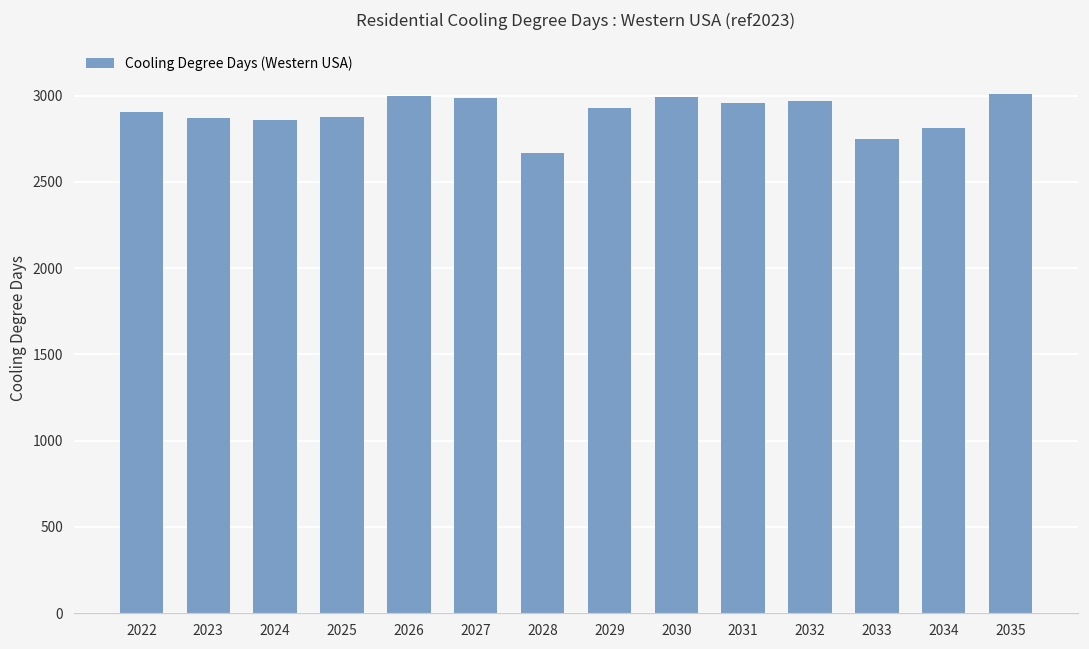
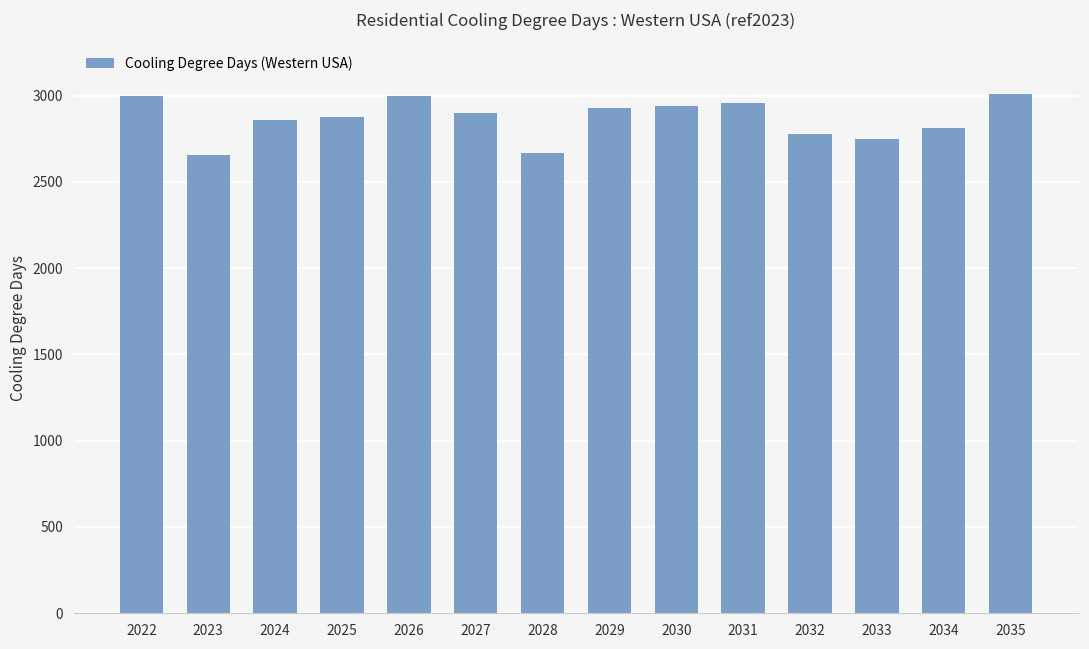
2022: 2910 -> 3000
2023: 2870 -> 2660
2027: 2990 -> 2900
2030: 2990 -> 2940
2032: 2970 -> 2780
